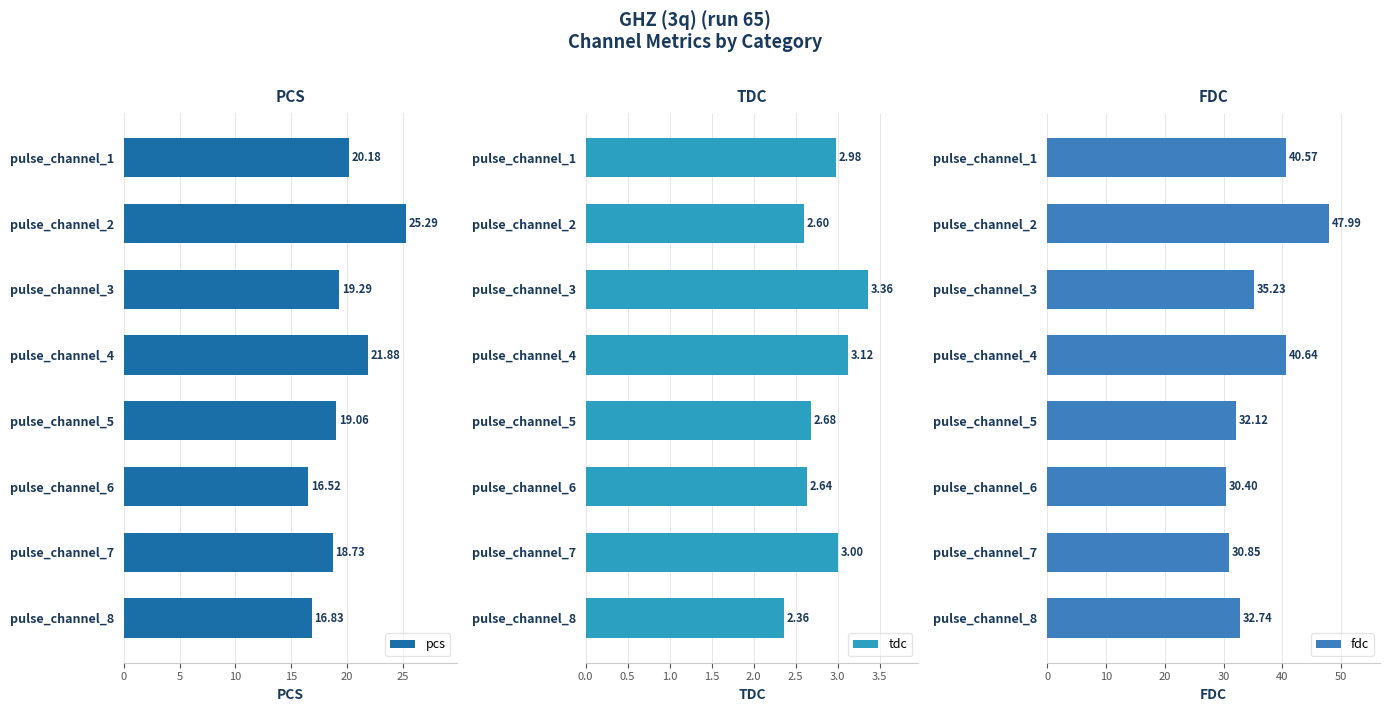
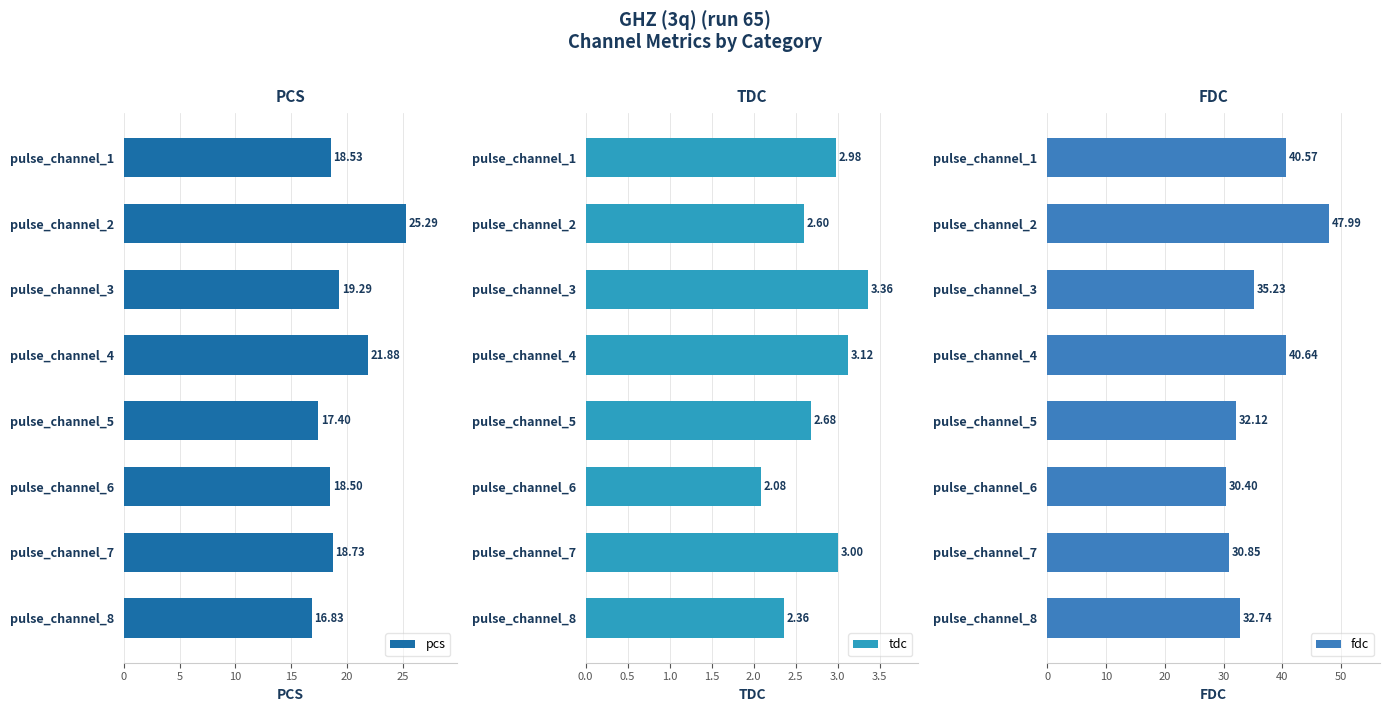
PCS, pulse_channel_1: 20.18 -> 18.53
PCS, pulse_channel_5: 19.06 -> 17.40
PCS, pulse_channel_6: 16.52 -> 18.50
TDC, pulse_channel_6: 2.64 -> 2.08
